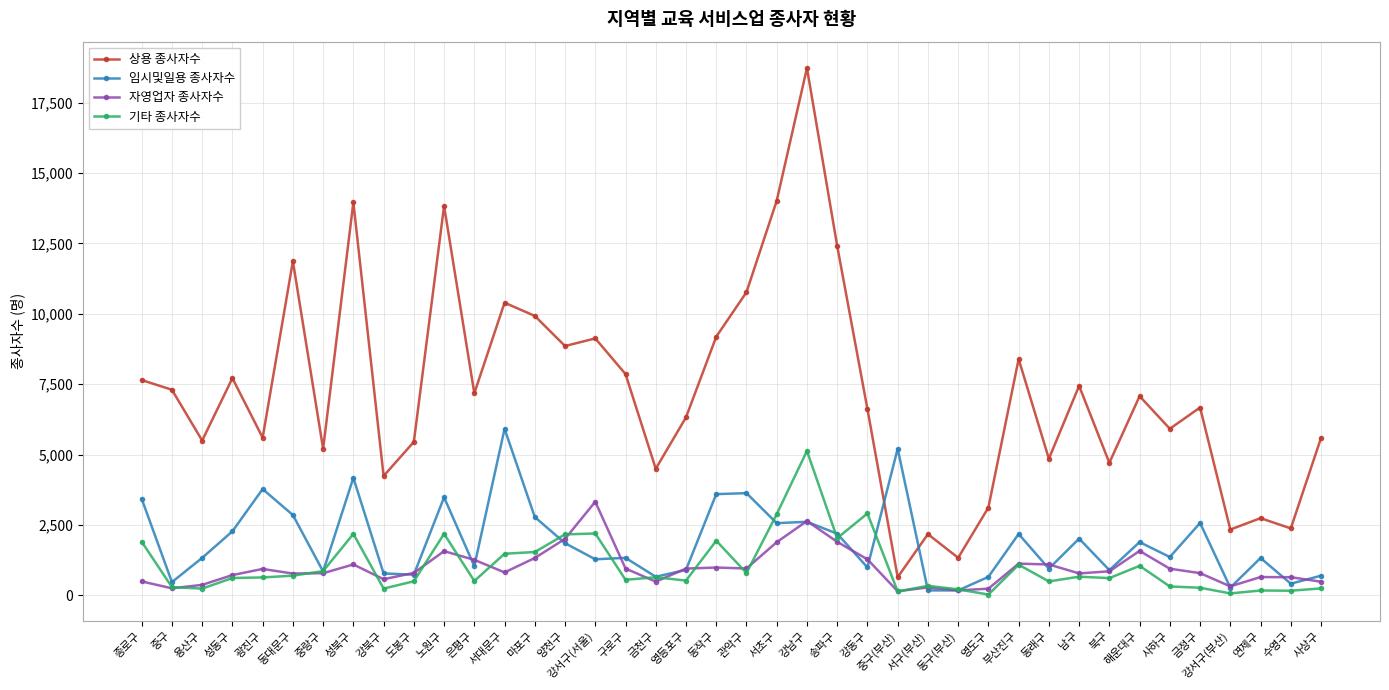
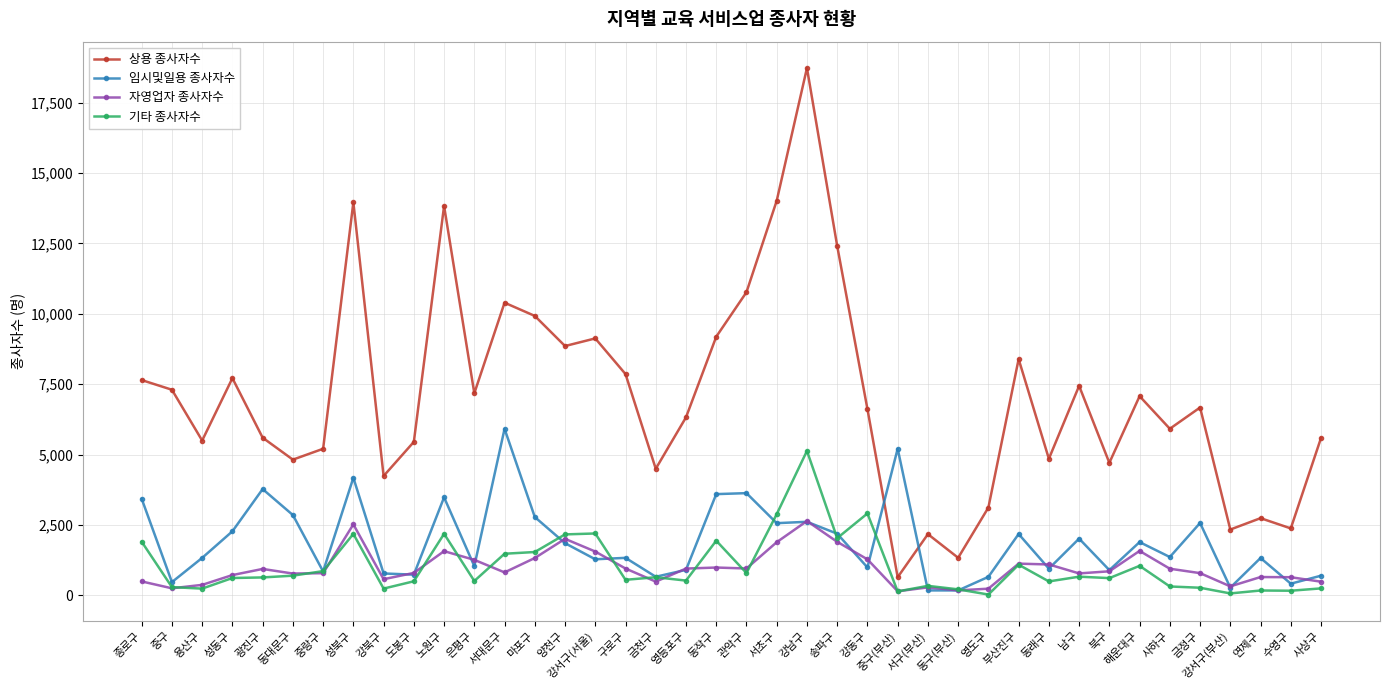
상용 종사자수, 동대문구: 11,900 -> 4,800
자영업자 종사자수, 성북구: 1,100 -> 2,500
자영업자 종사자수, 강서구(서울): 3,300 -> 1,600
